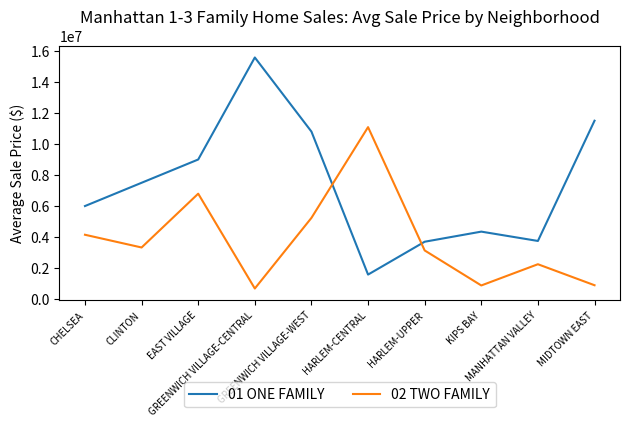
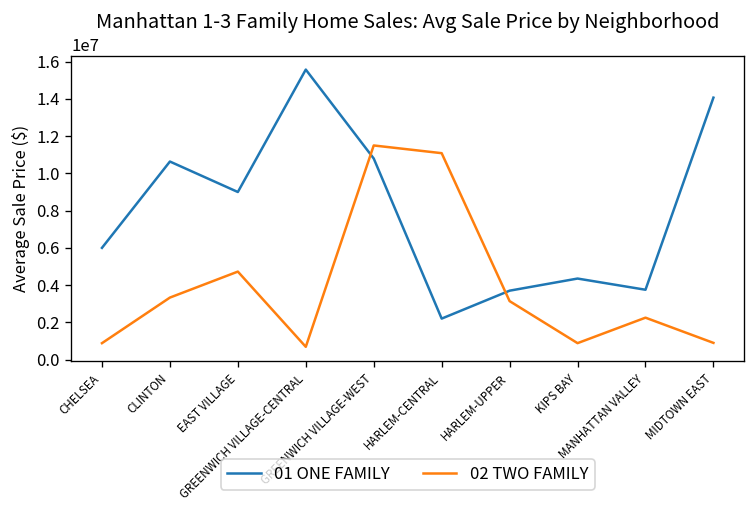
02 TWO FAMILY, CHELSEA: 4200000 -> 900000
01 ONE FAMILY, CLINTON: 7500000 -> 10600000
02 TWO FAMILY, EAST VILLAGE: 6800000 -> 4700000
02 TWO FAMILY, GREENWICH VILLAGE-WEST: 5200000 -> 11500000
01 ONE FAMILY, HARLEM-CENTRAL: 1600000 -> 2200000
01 ONE FAMILY, MIDTOWN EAST: 11500000 -> 14100000
